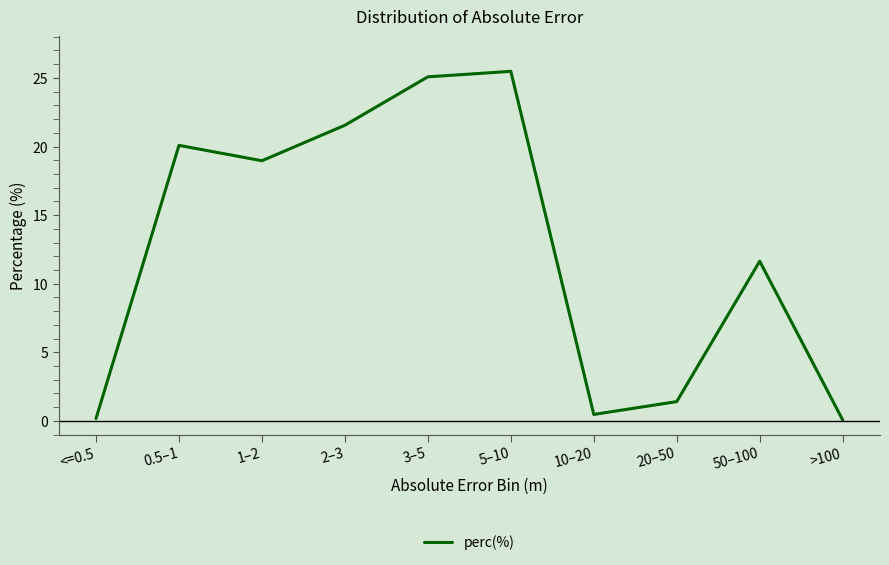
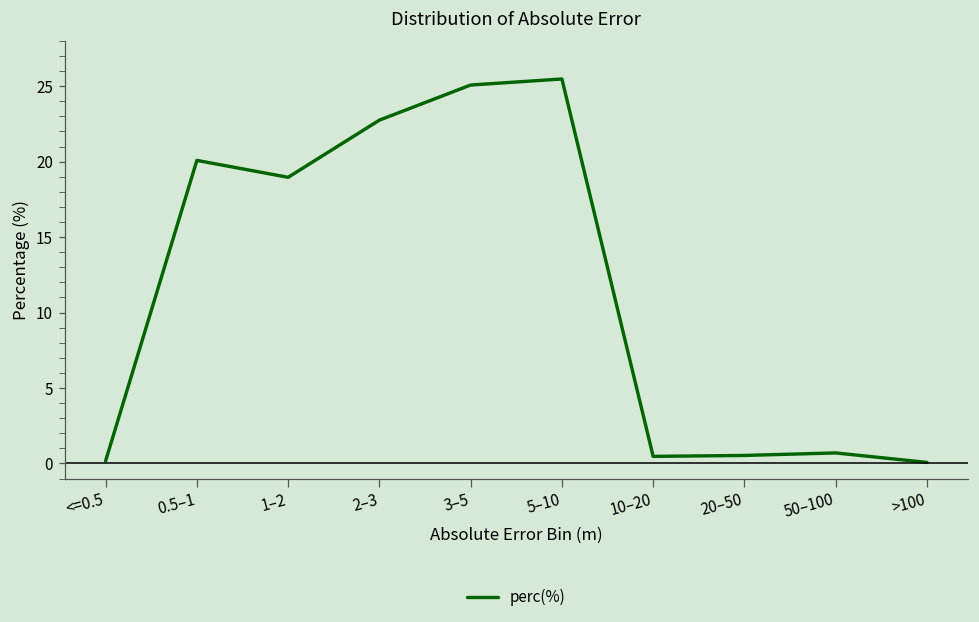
2–3: 21.5 -> 22.8
20–50: 1.4 -> 0.5
50–100: 11.6 -> 0.7
